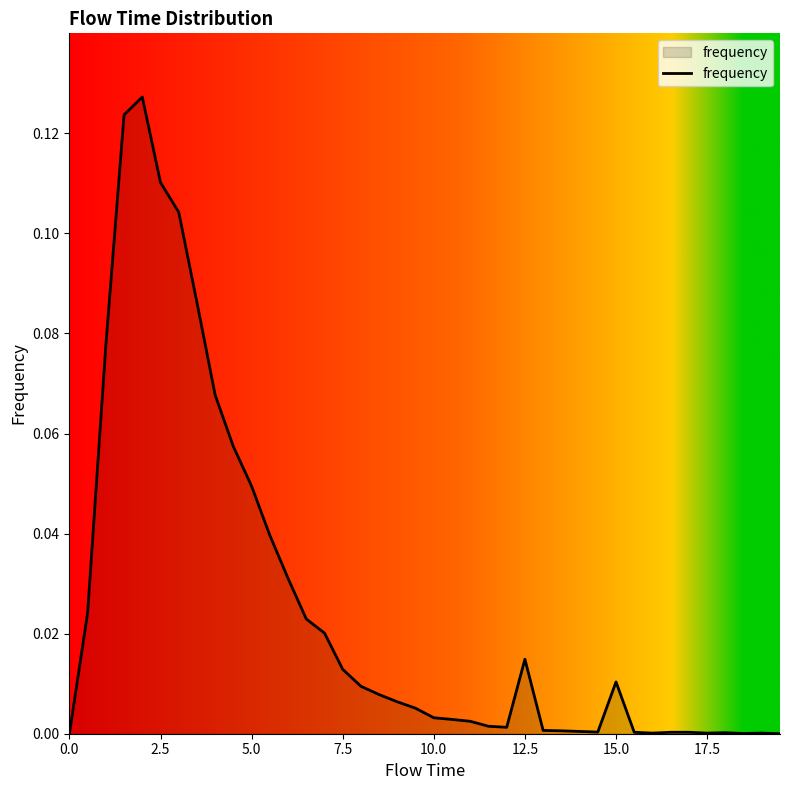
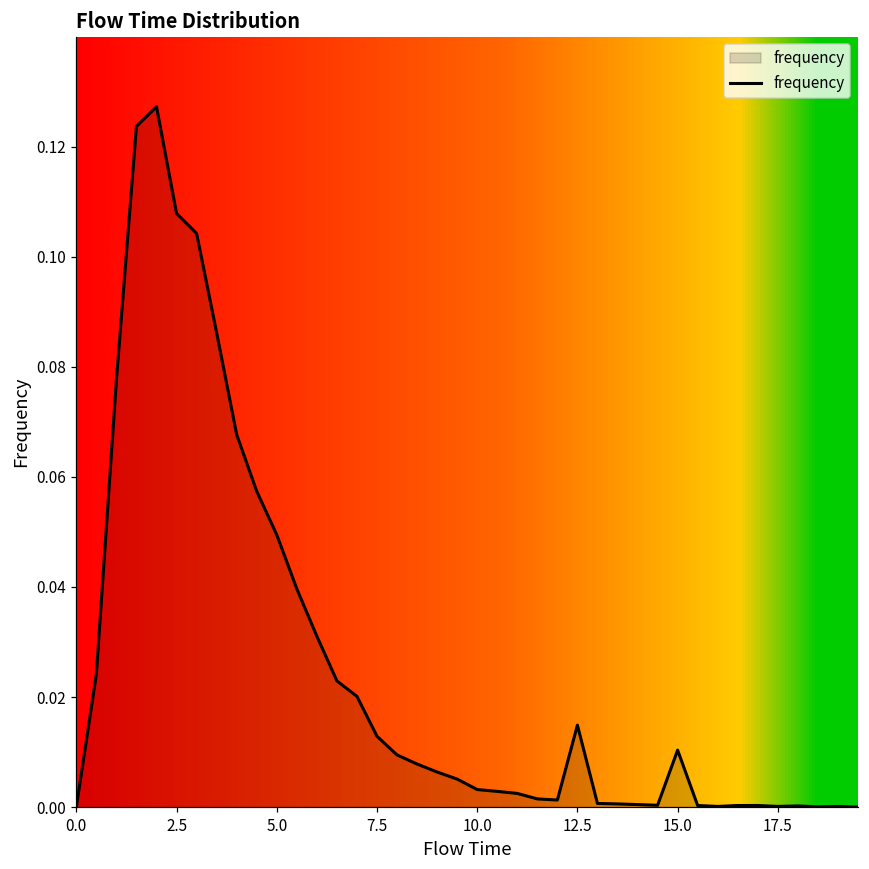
2.5: 0.110 -> 0.108
